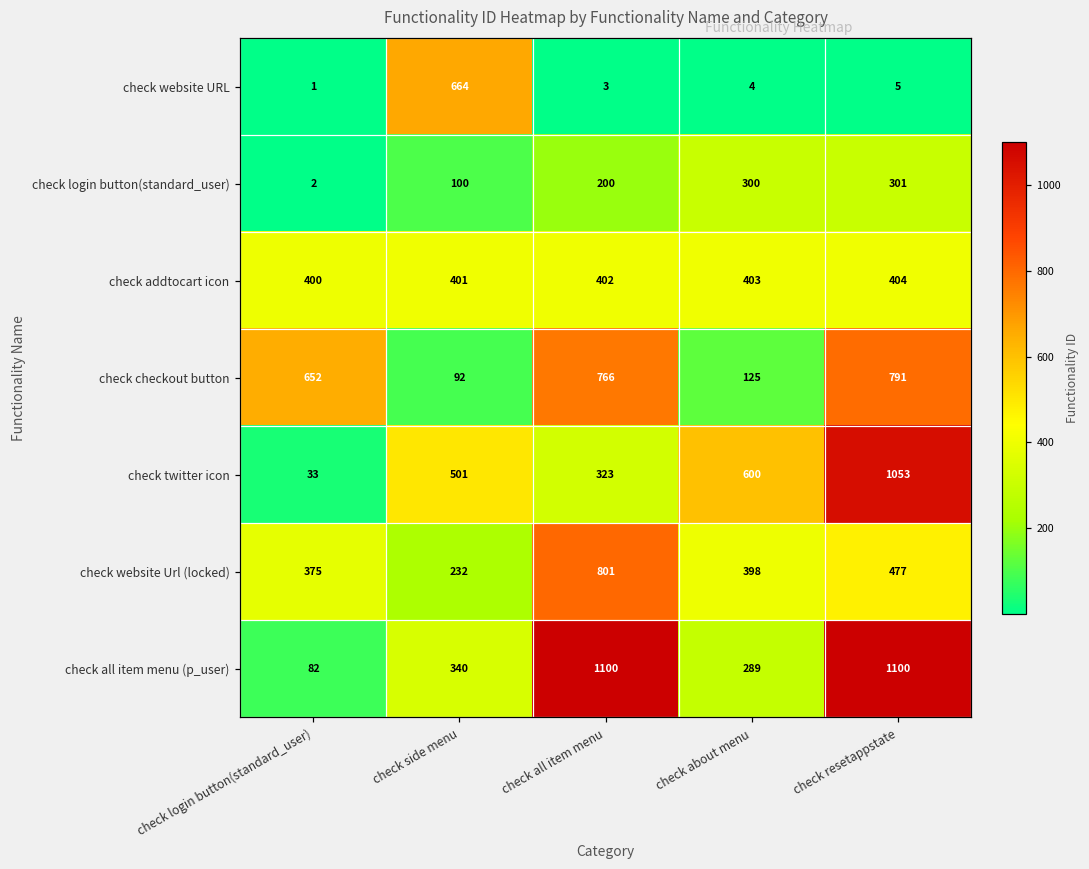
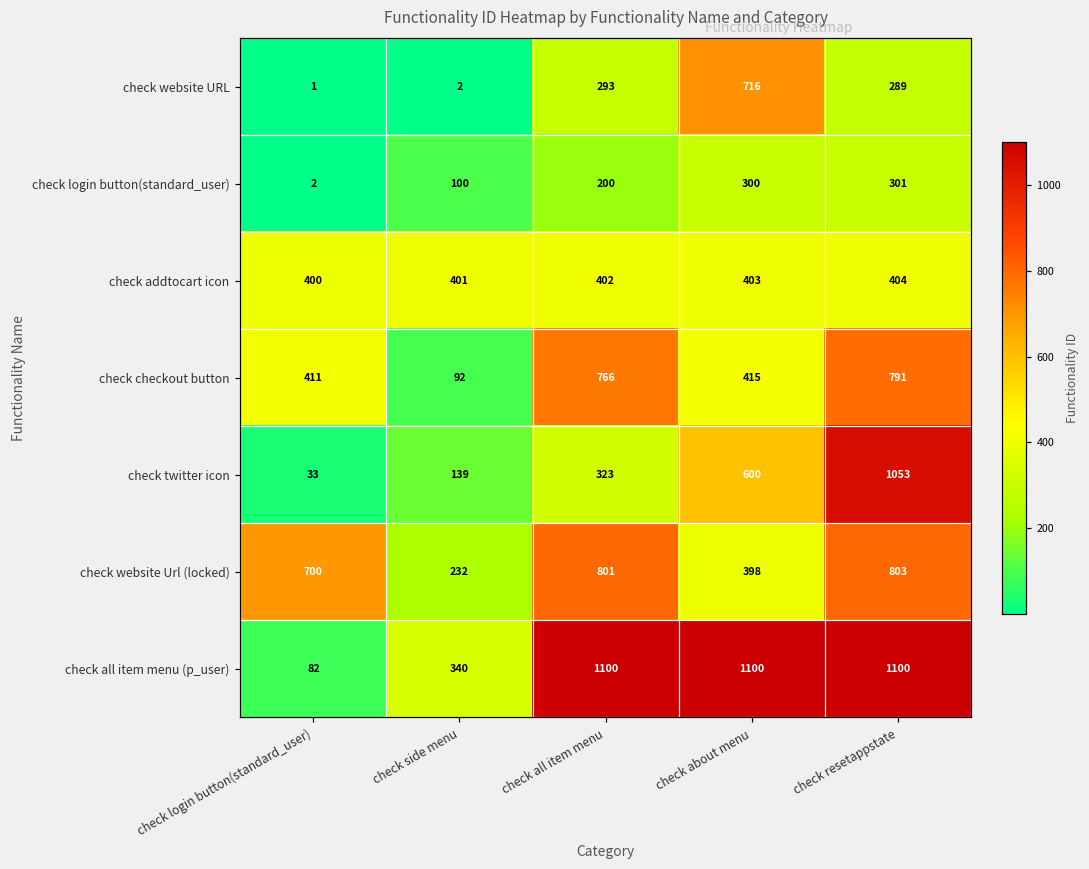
check website URL, check side menu: 664 -> 2
check website URL, check all item menu: 3 -> 293
check website URL, check about menu: 4 -> 716
check website URL, check resetappstate: 5 -> 289
check checkout button, check login button(standard_user): 652 -> 411
check checkout button, check about menu: 125 -> 415
check twitter icon, check side menu: 501 -> 139
check website Url (locked), check login button(standard_user): 375 -> 700
check website Url (locked), check resetappstate: 477 -> 803
check all item menu (p_user), check about menu: 289 -> 1100
